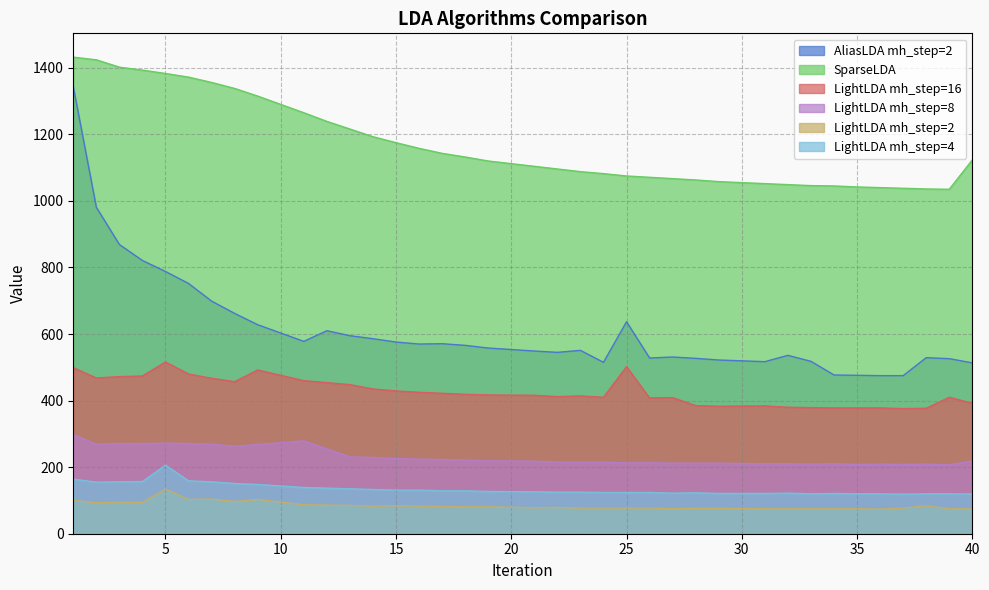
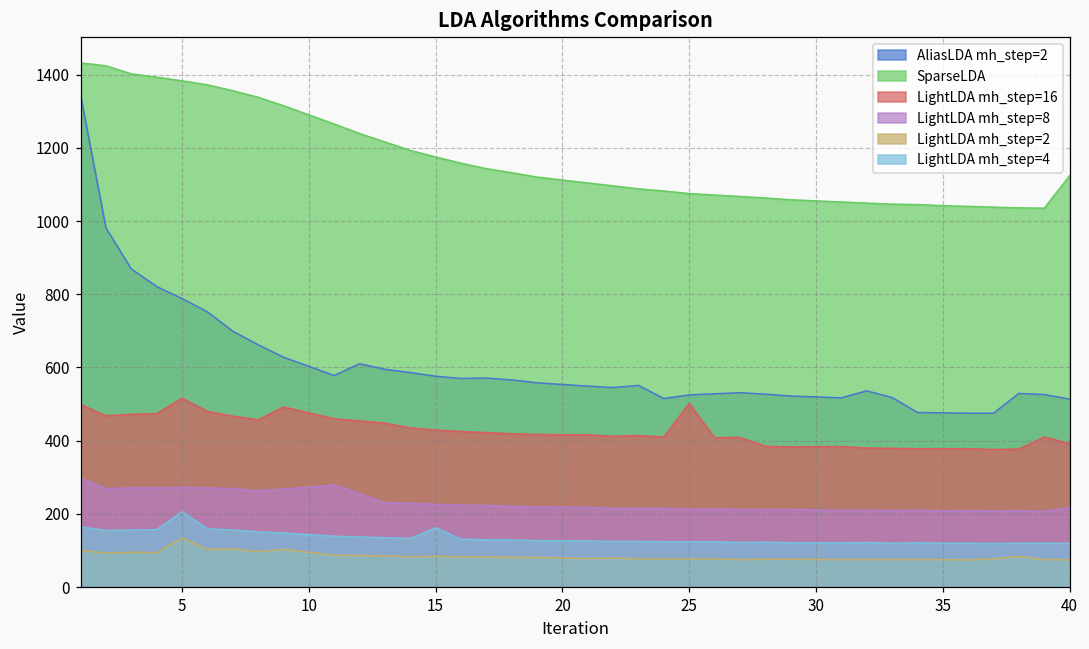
LightLDA mh_step=4, 15: 130 -> 160
AliasLDA mh_step=2, 25: 640 -> 530
